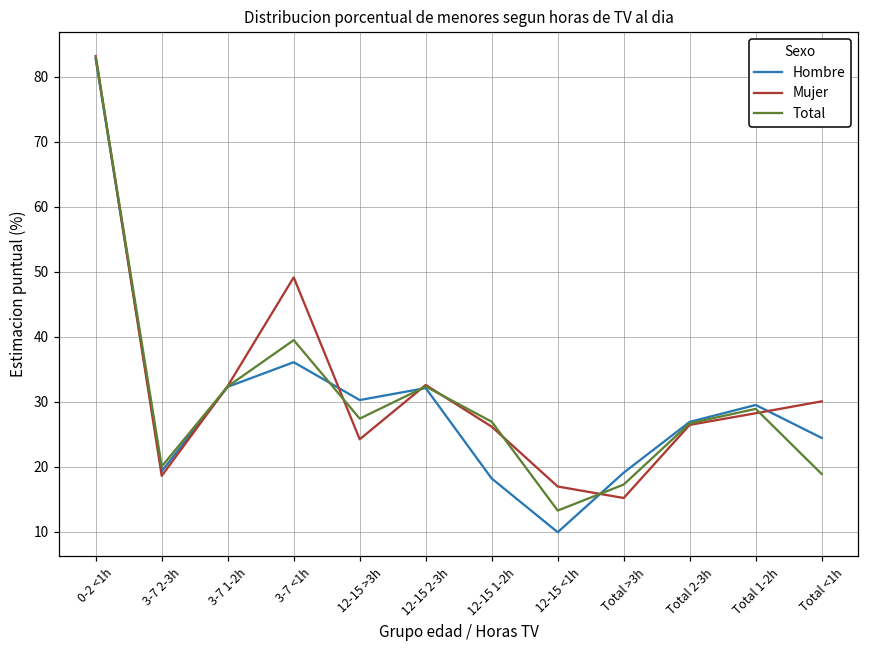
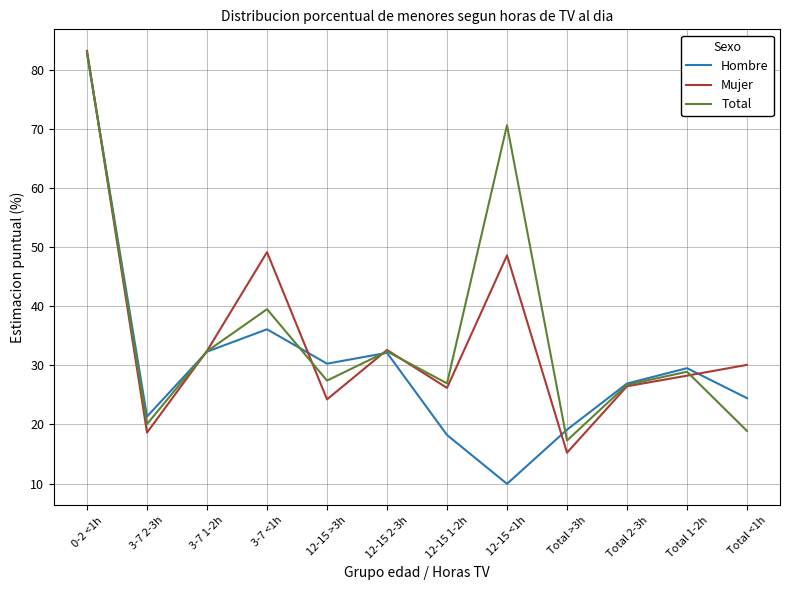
Hombre, 3-7 2-3h: 19 -> 21
Mujer, 12-15 <1h: 17 -> 49
Total, 12-15 <1h: 13 -> 71
